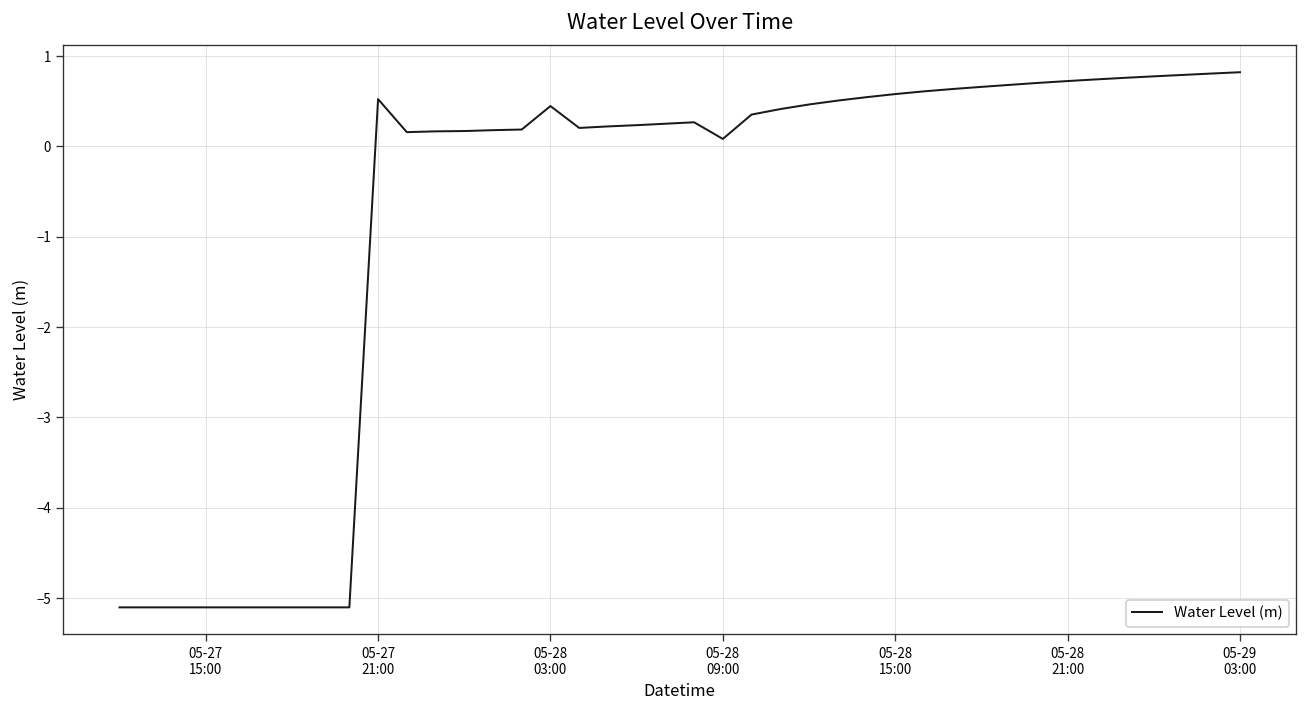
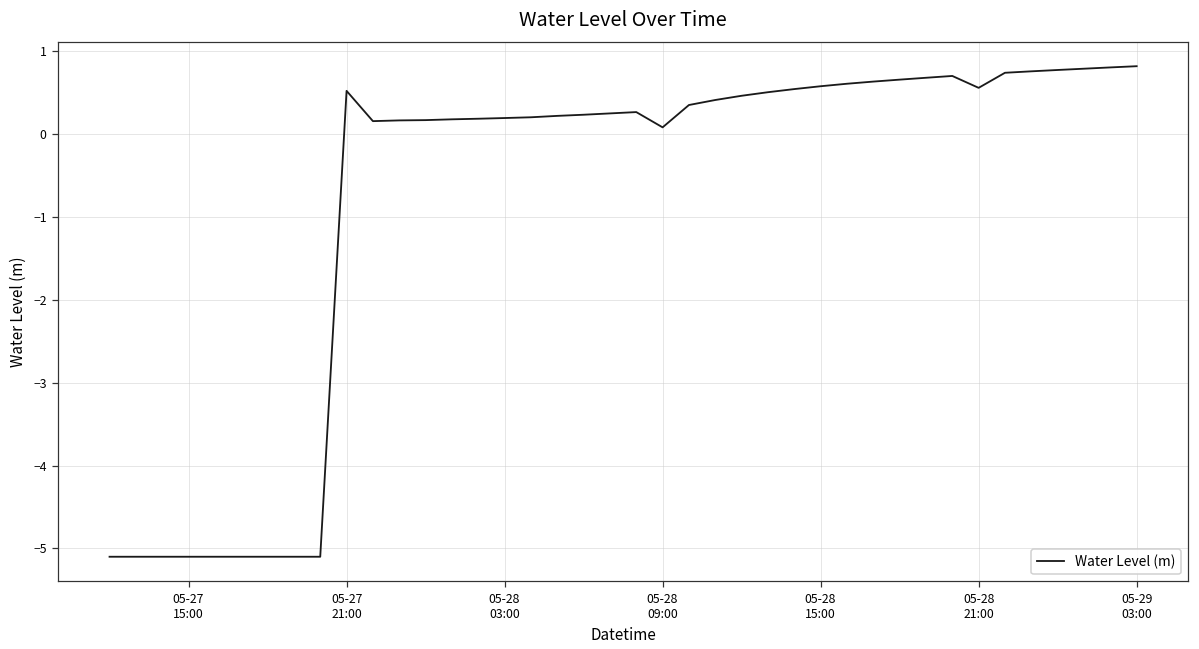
05-28 03:00: 0.4 -> 0.2
05-28 21:00: 0.7 -> 0.6
